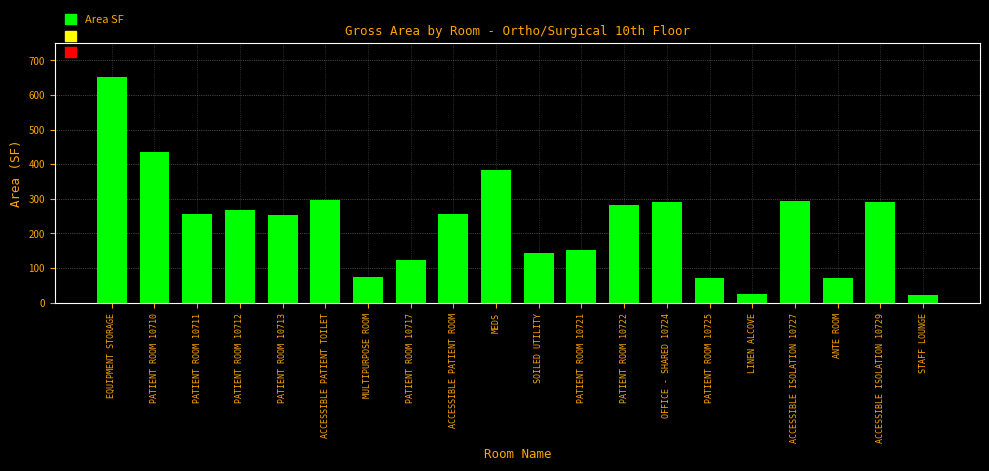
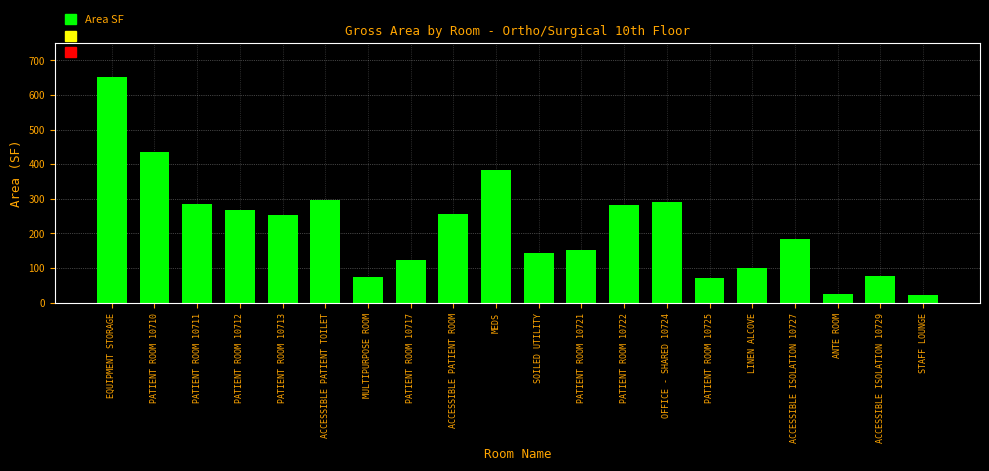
PATIENT ROOM 10711: 260 -> 280
LINEN ALCOVE: 30 -> 100
ACCESSIBLE ISOLATION 10727: 290 -> 180
ANTE ROOM: 70 -> 30
ACCESSIBLE ISOLATION 10729: 290 -> 80
